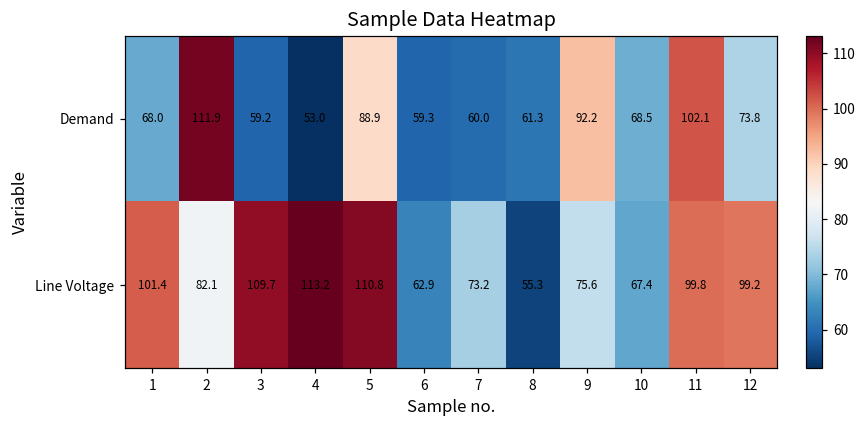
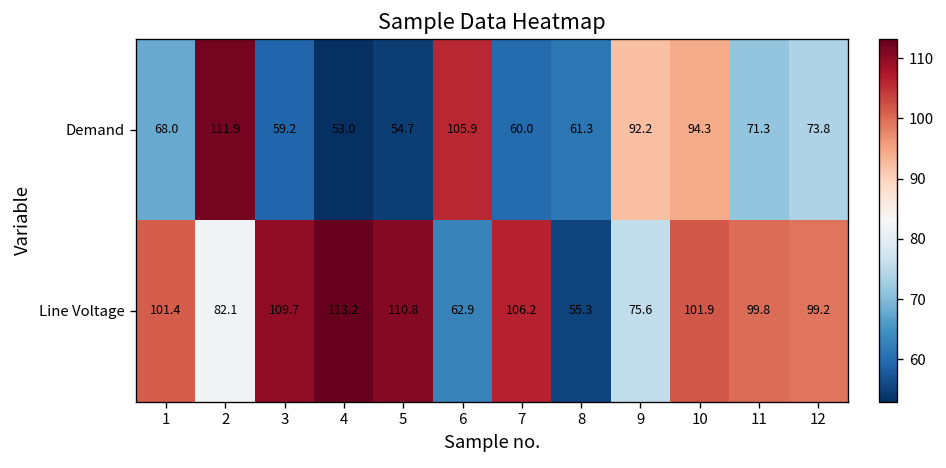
Demand, 5: 88.9 -> 54.7
Demand, 6: 59.3 -> 105.9
Demand, 10: 68.5 -> 94.3
Demand, 11: 102.1 -> 71.3
Line Voltage, 7: 73.2 -> 106.2
Line Voltage, 10: 67.4 -> 101.9
